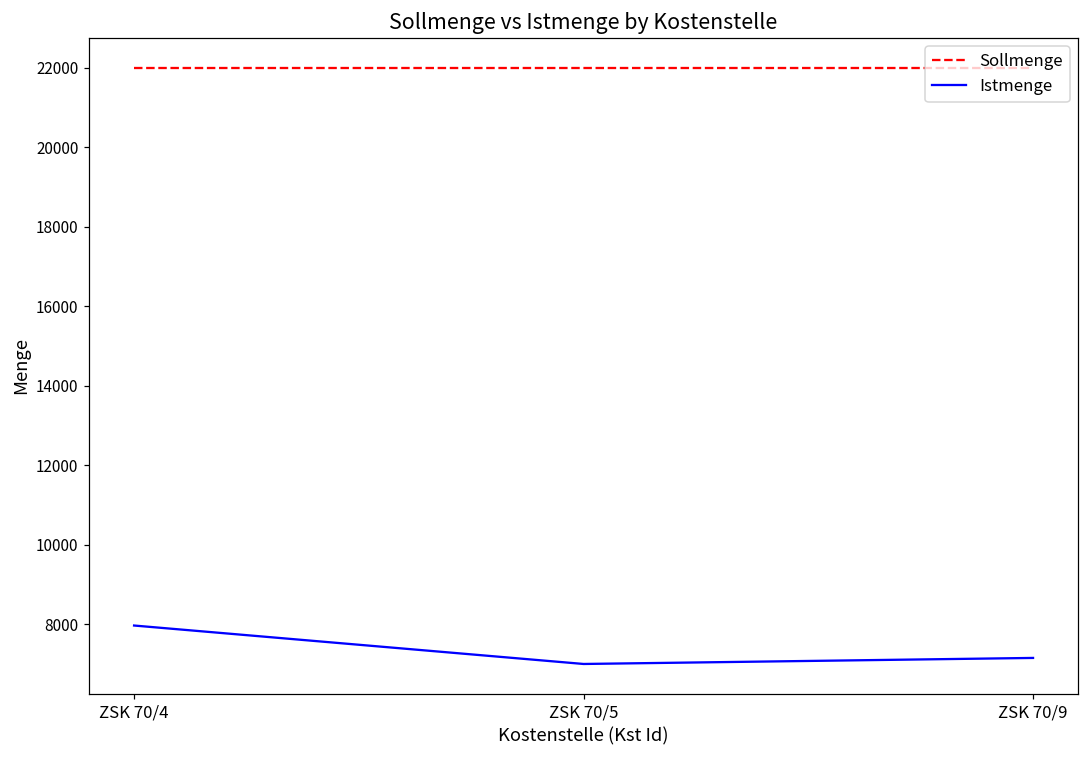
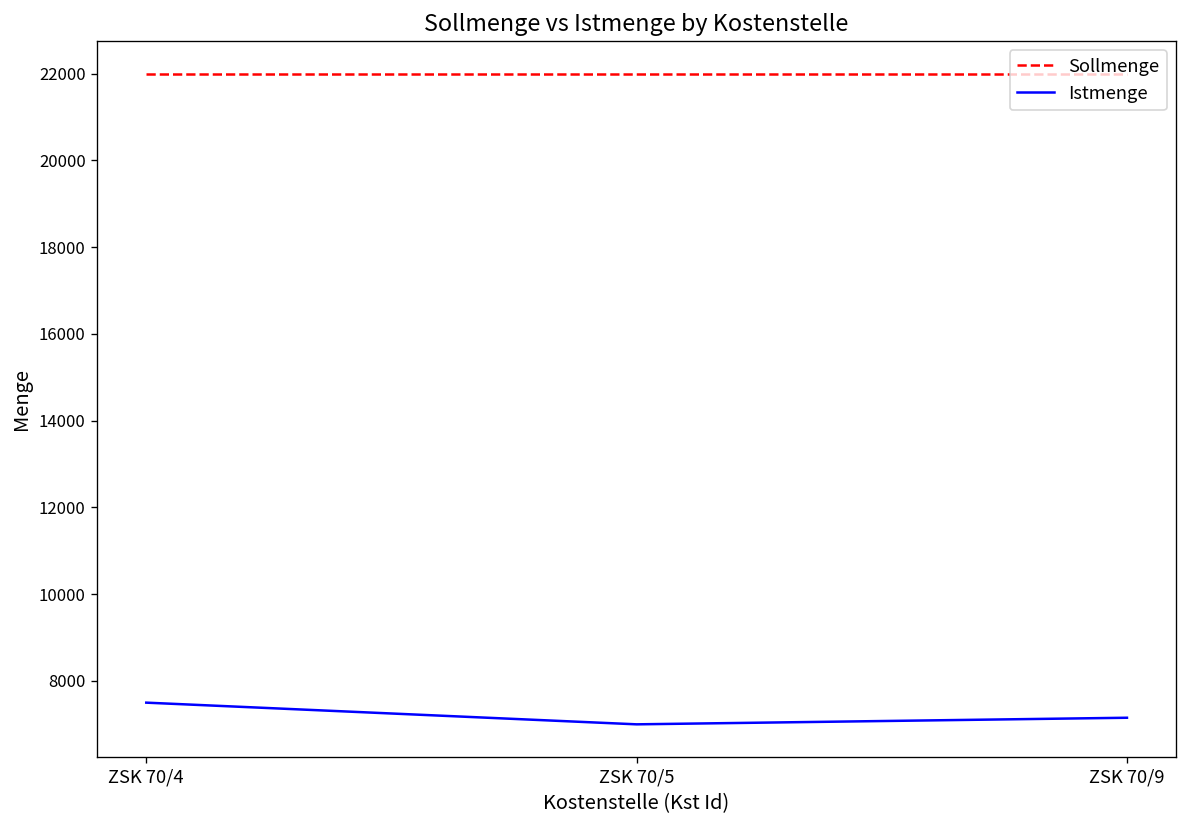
Istmenge, ZSK 70/4: 8000 -> 7500
